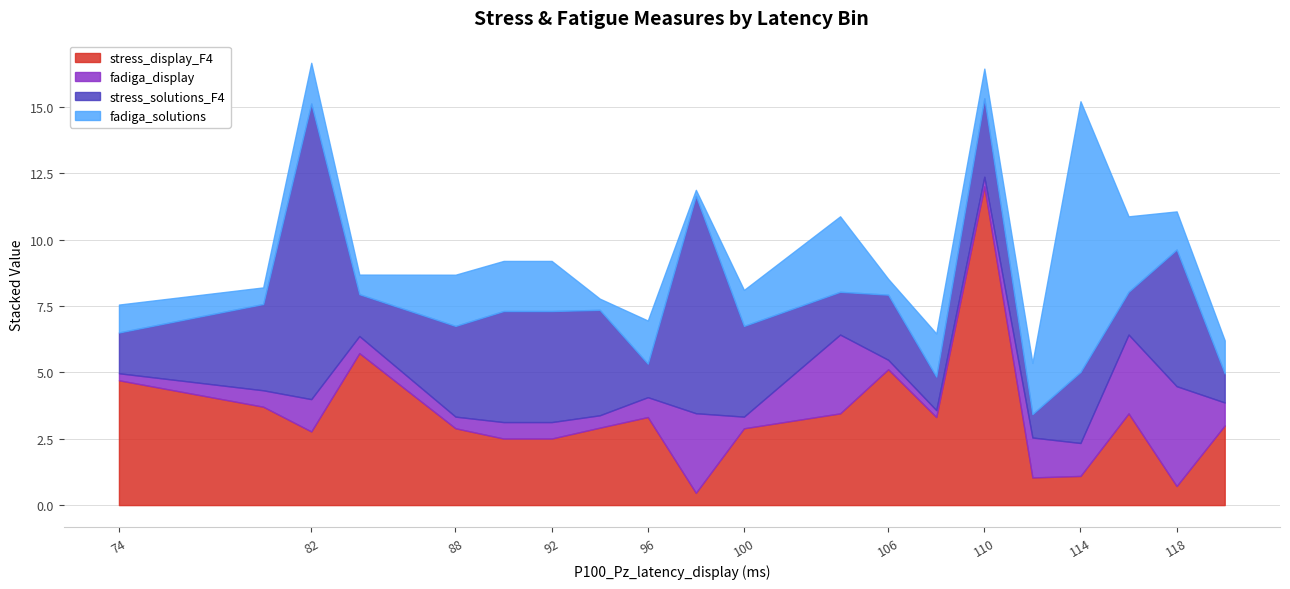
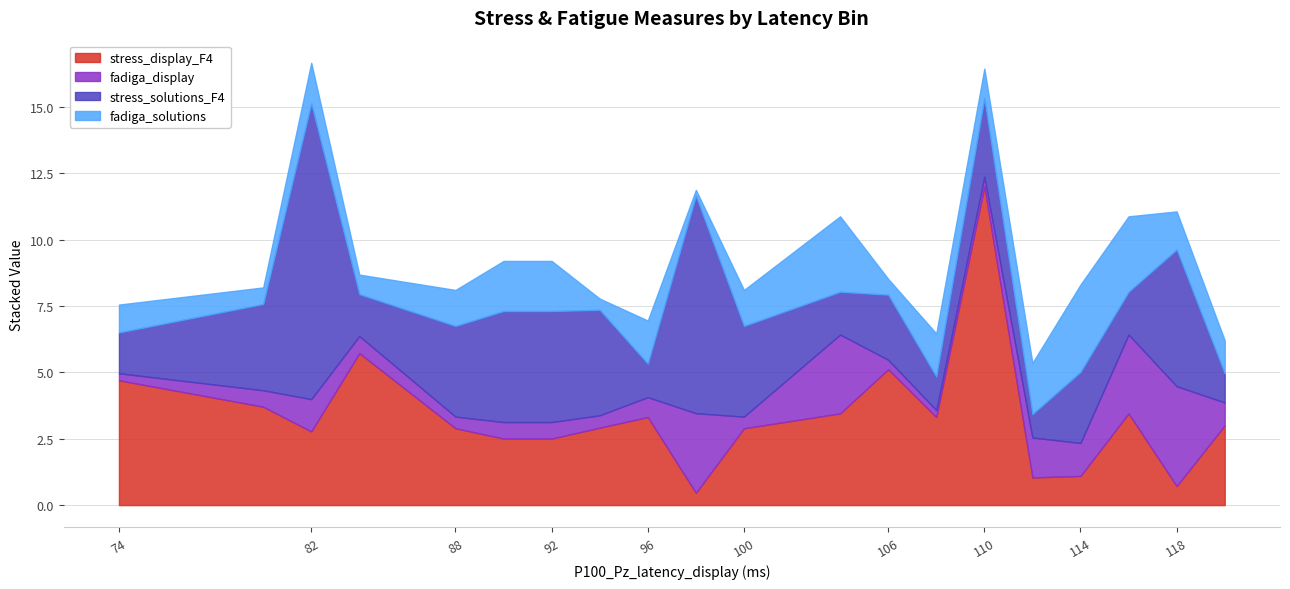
fadiga_solutions, 88: 1.9 -> 1.4
fadiga_solutions, 114: 10.2 -> 3.3
